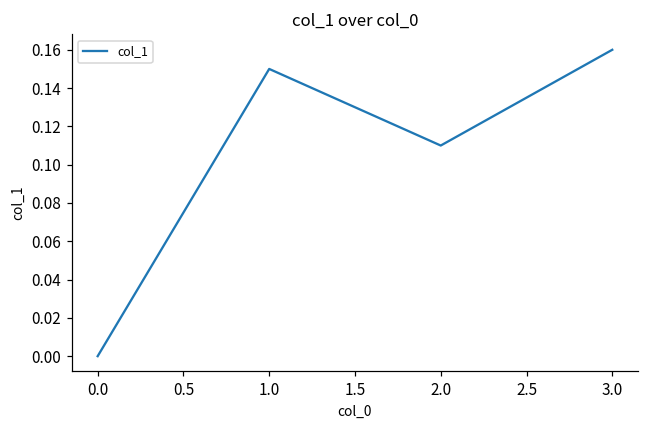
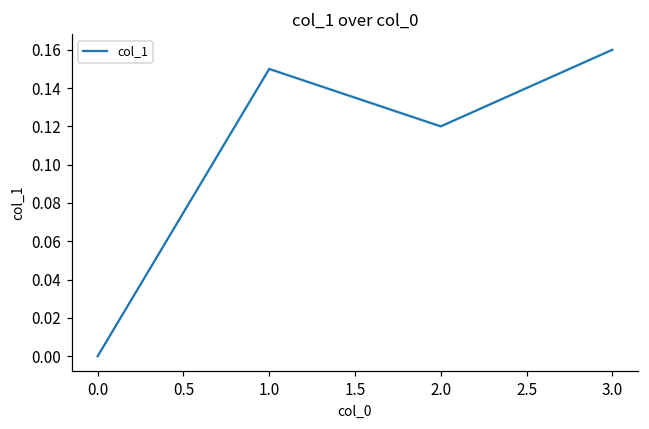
2.0: 0.11 -> 0.12
